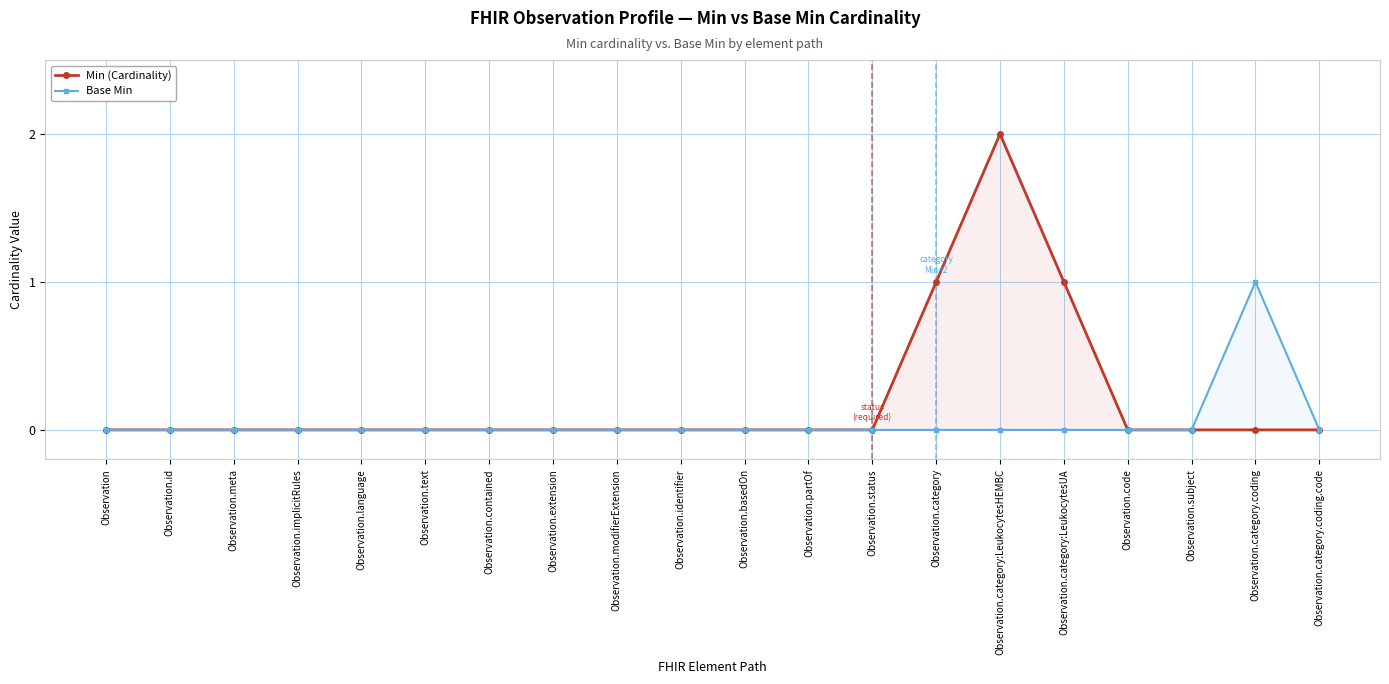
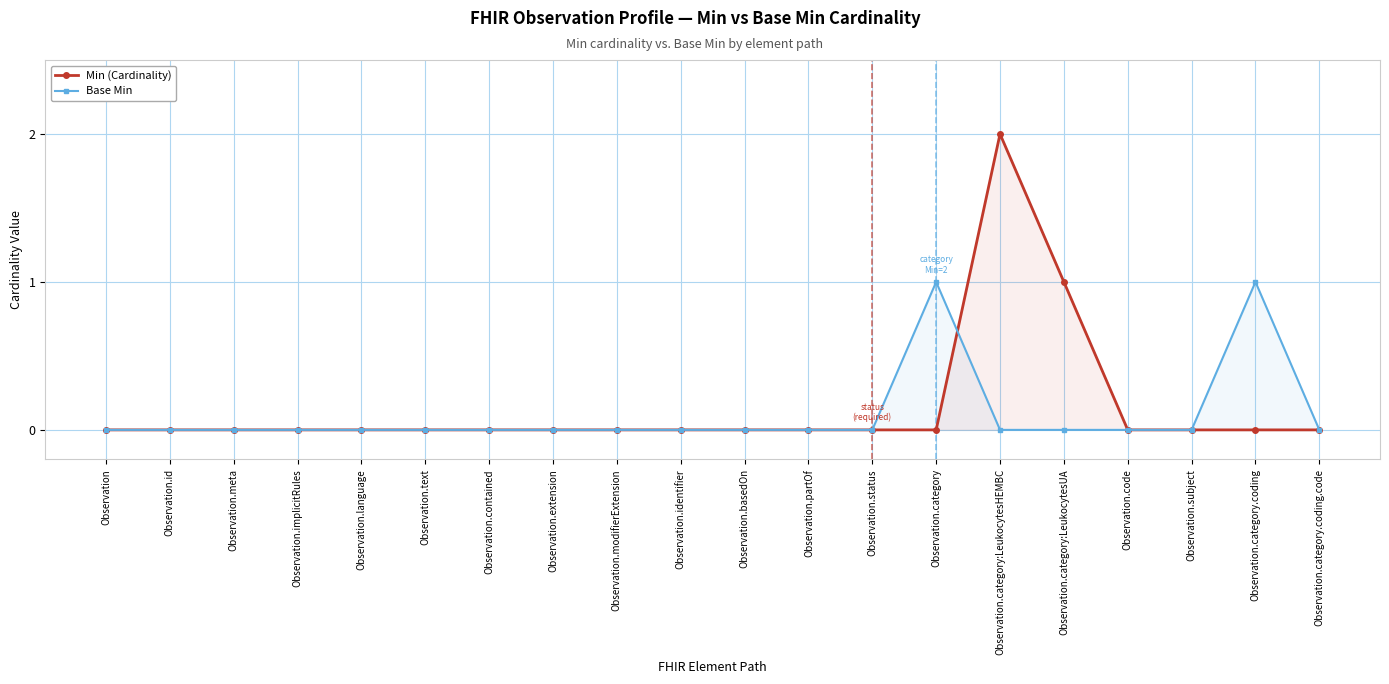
Min (Cardinality), Observation.category: 1 -> 0
Base Min, Observation.category: 0 -> 1
